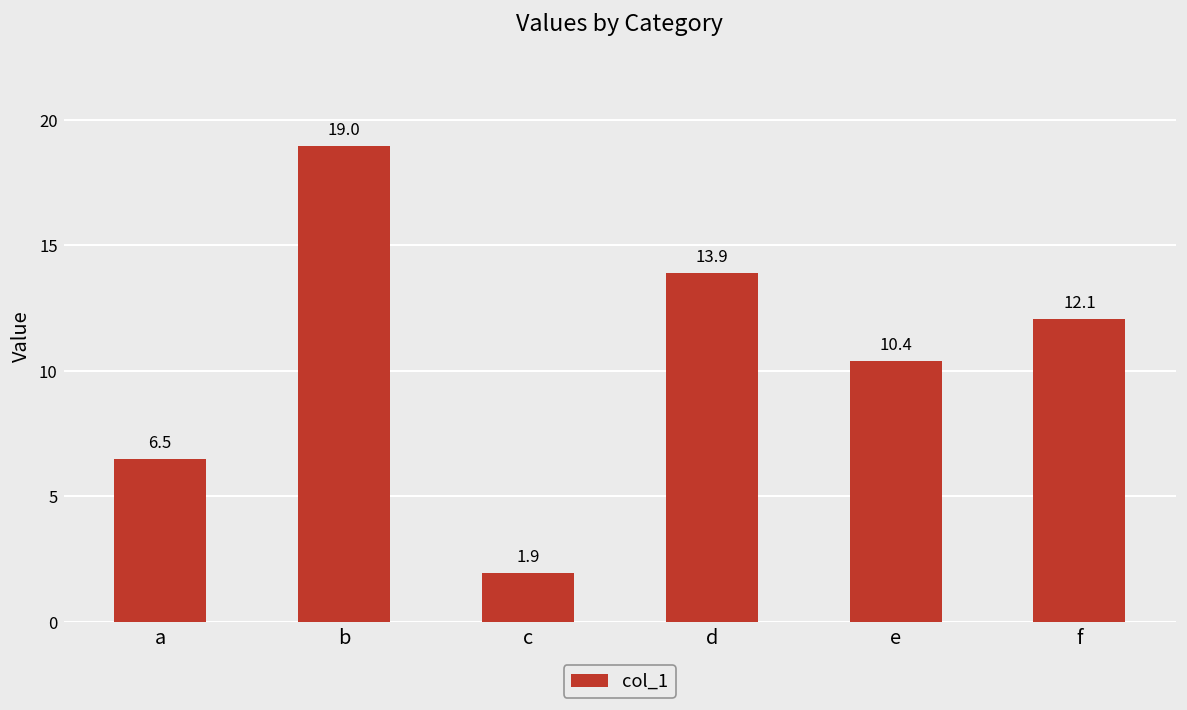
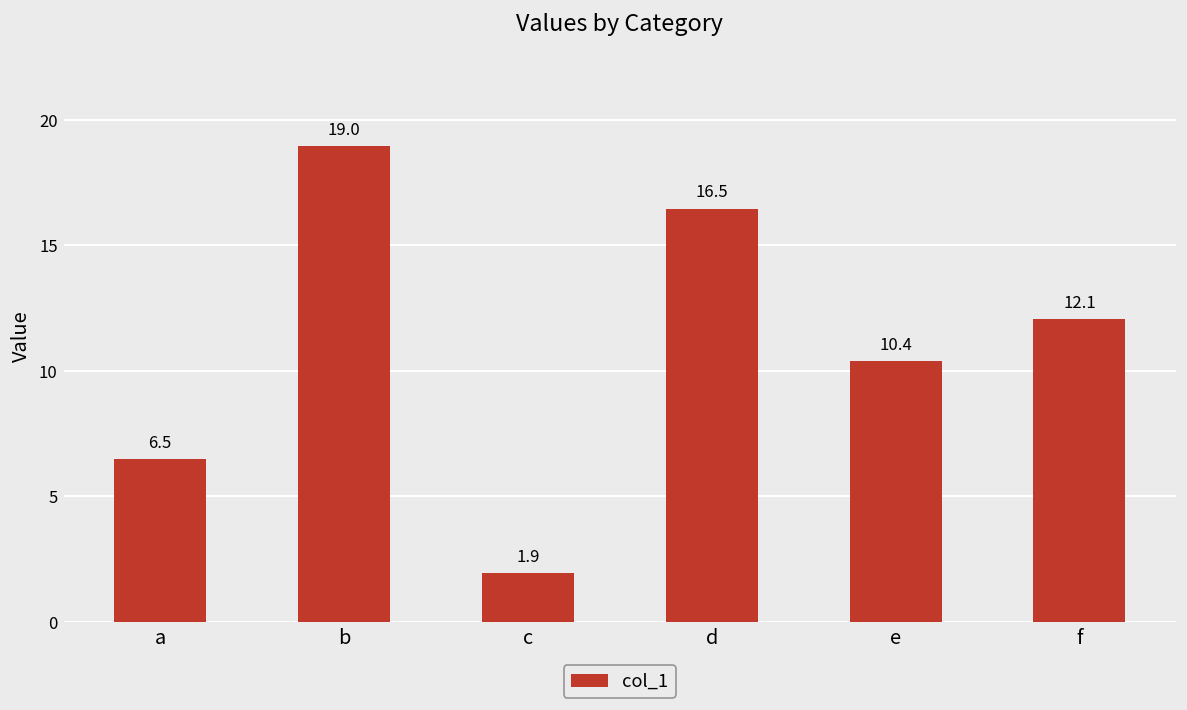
d: 13.9 -> 16.5
